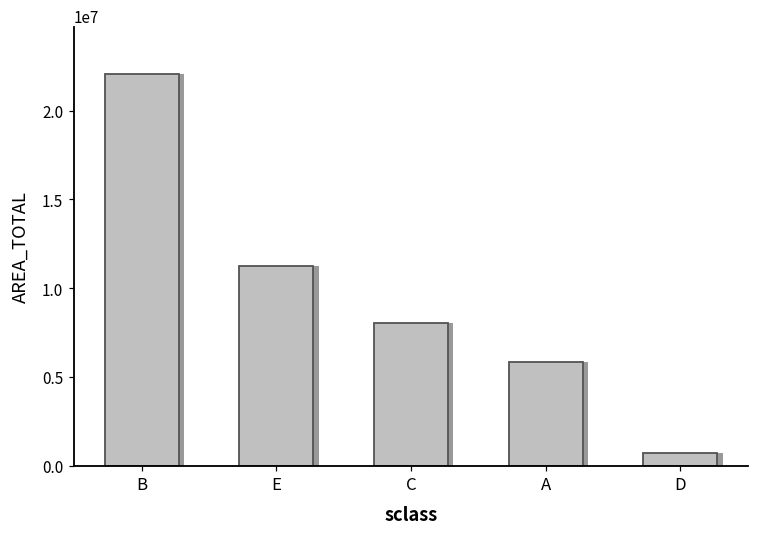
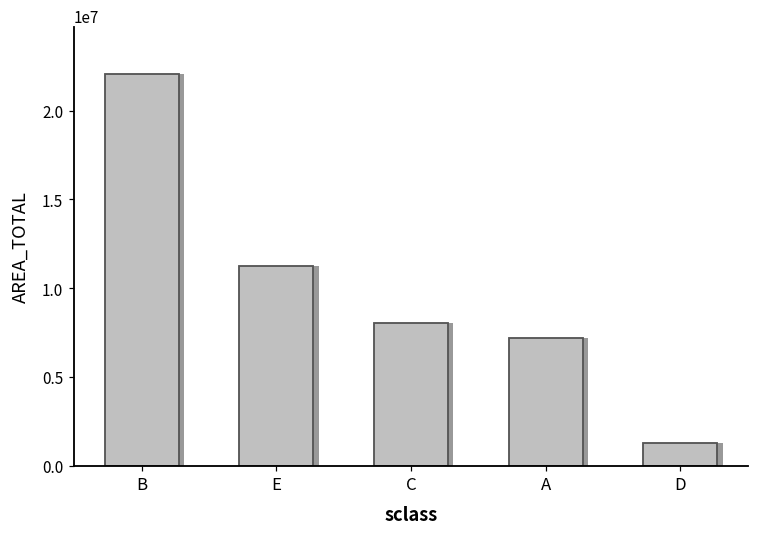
A: 5800000 -> 7200000
D: 700000 -> 1300000
